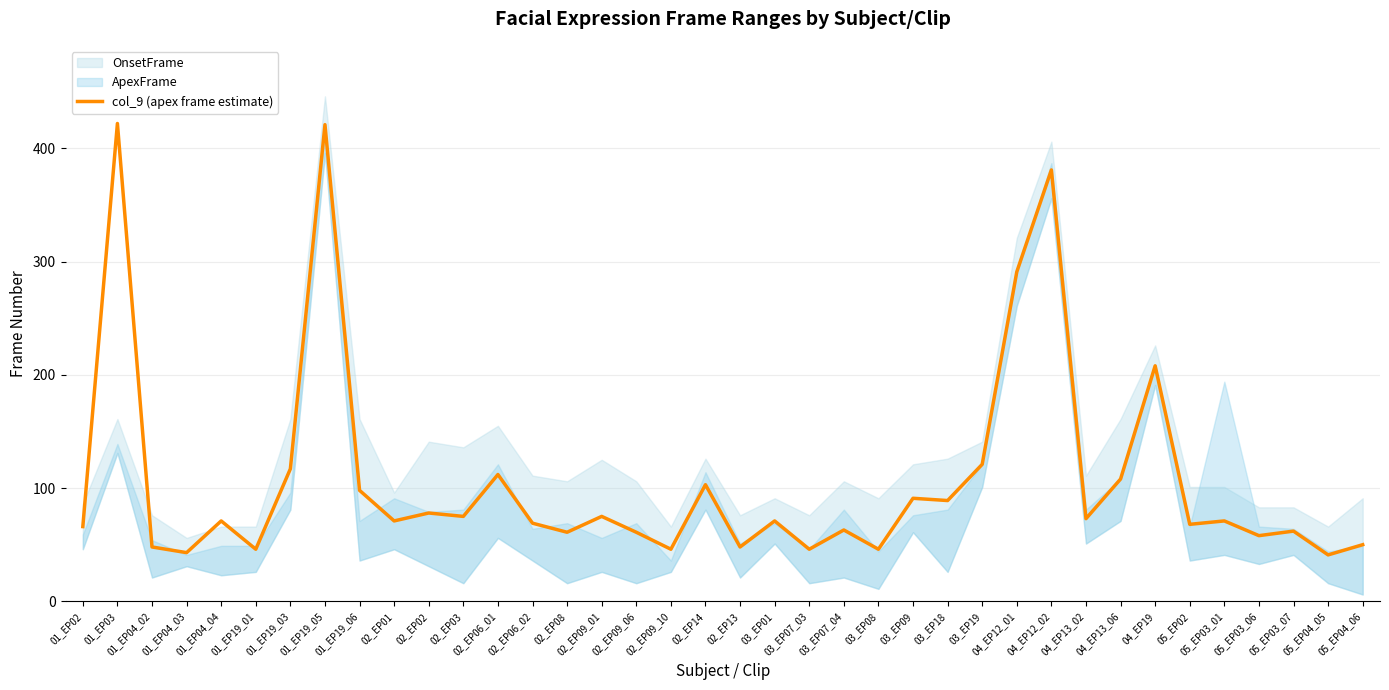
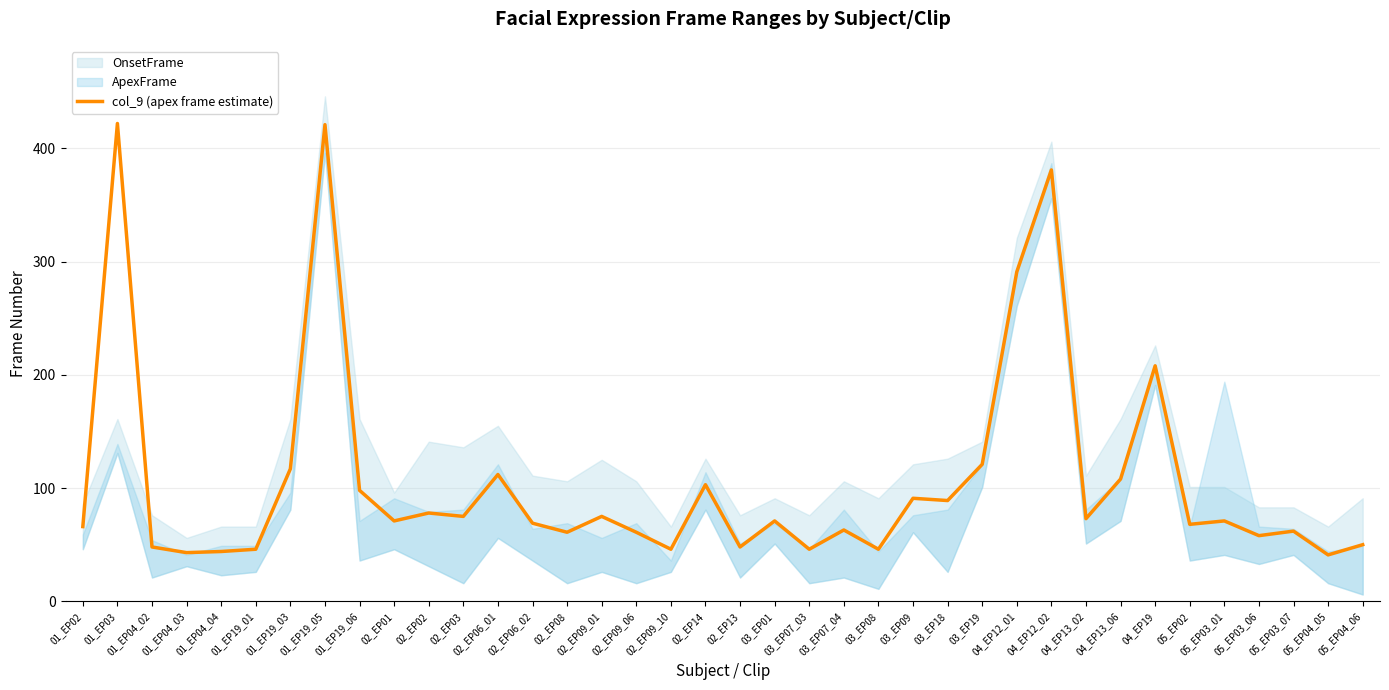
col_9 (apex frame estimate), 01_EP04_04: 71 -> 44
